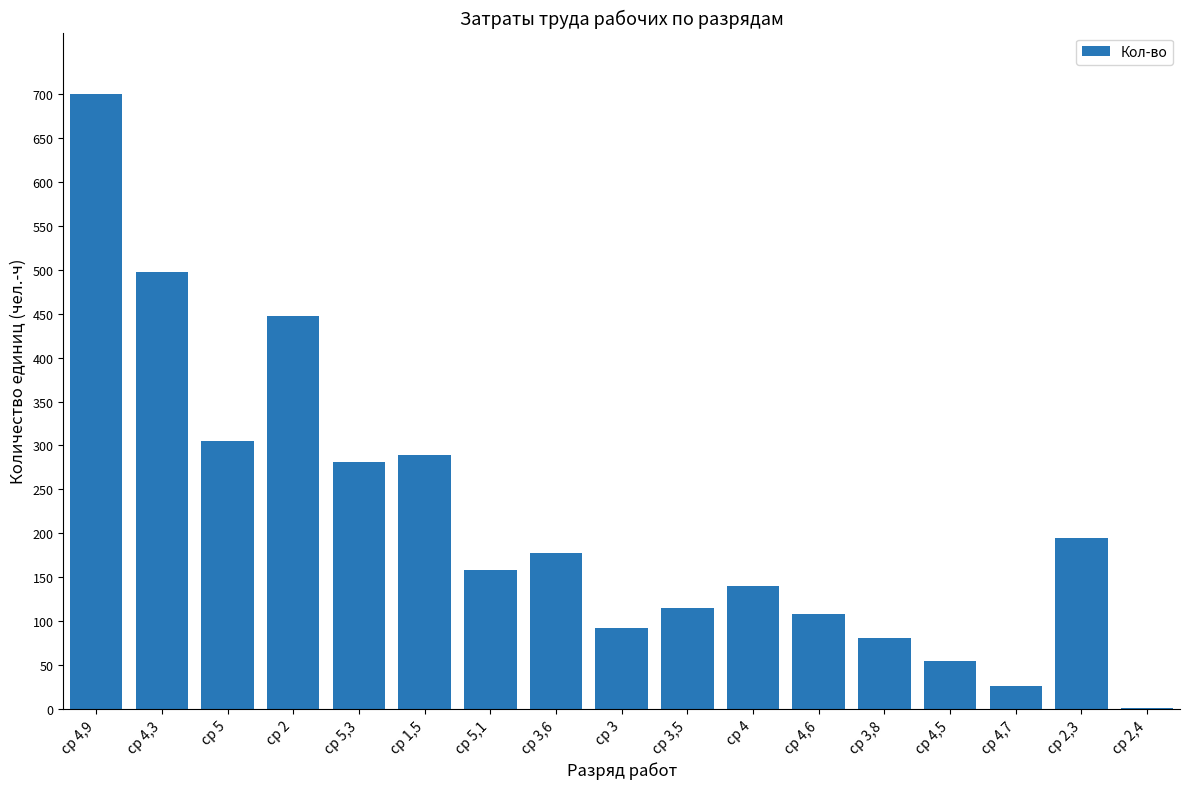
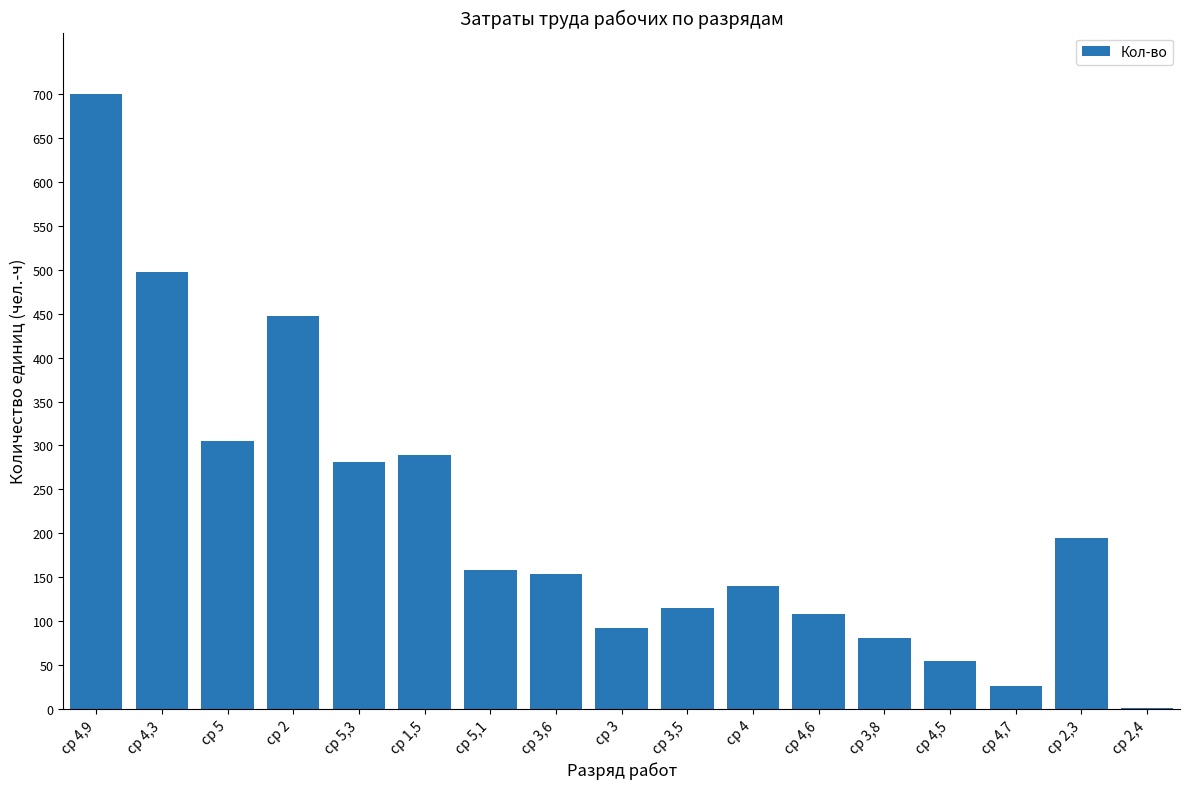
ср 3,6: 180 -> 150
